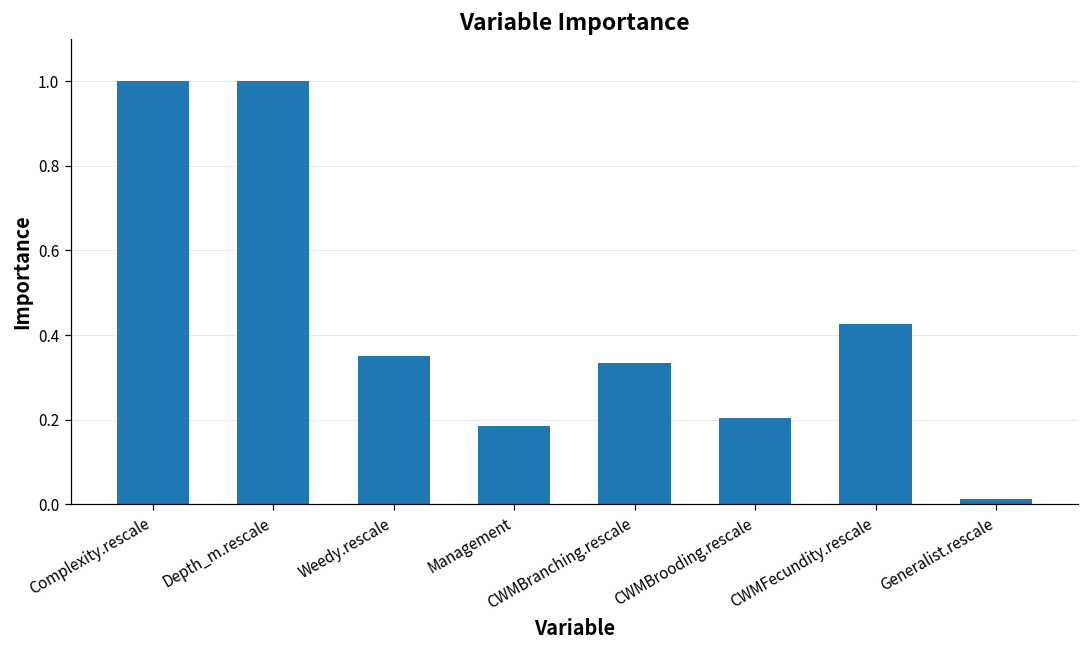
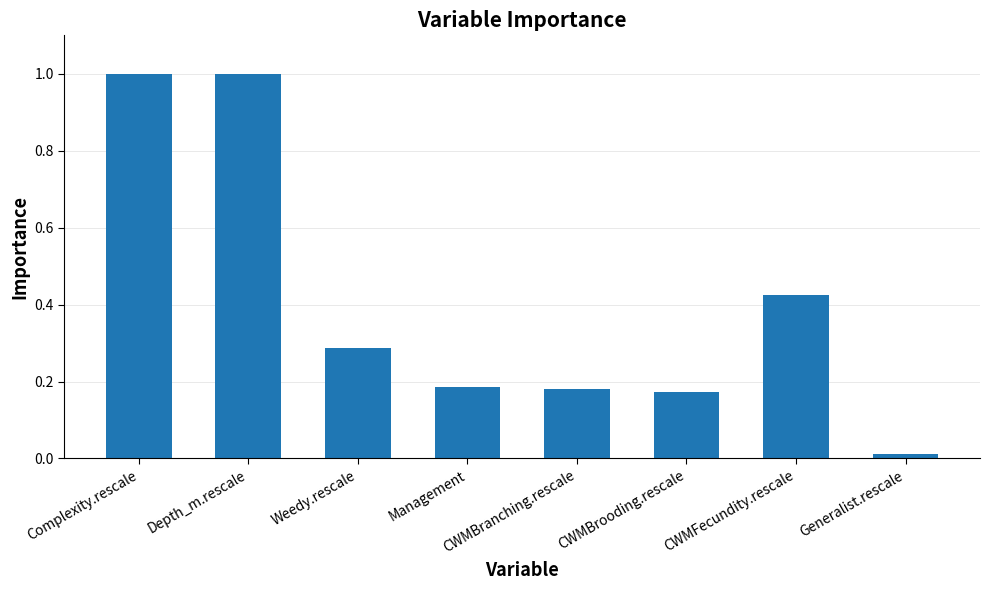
Weedy.rescale: 0.35 -> 0.29
CWMBranching.rescale: 0.33 -> 0.18
CWMBrooding.rescale: 0.20 -> 0.17
